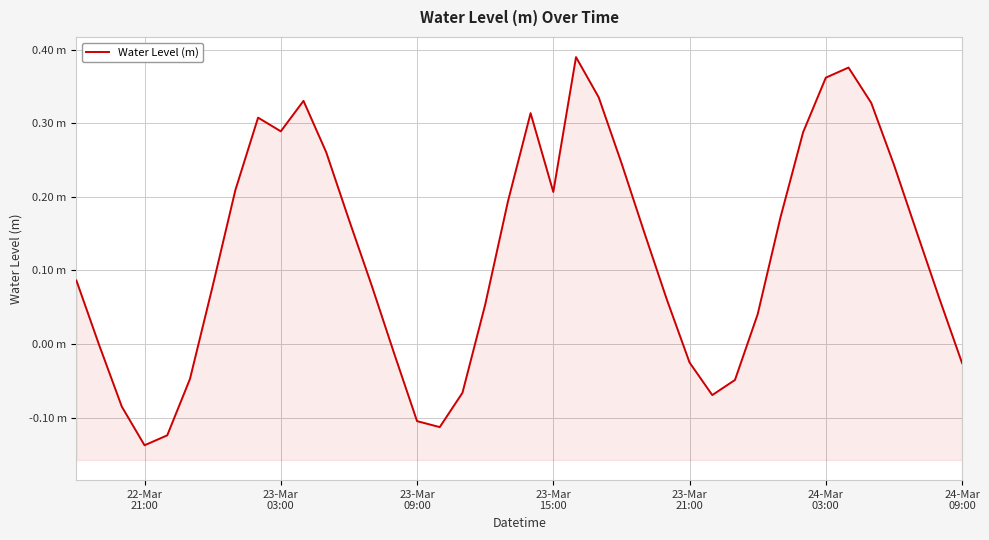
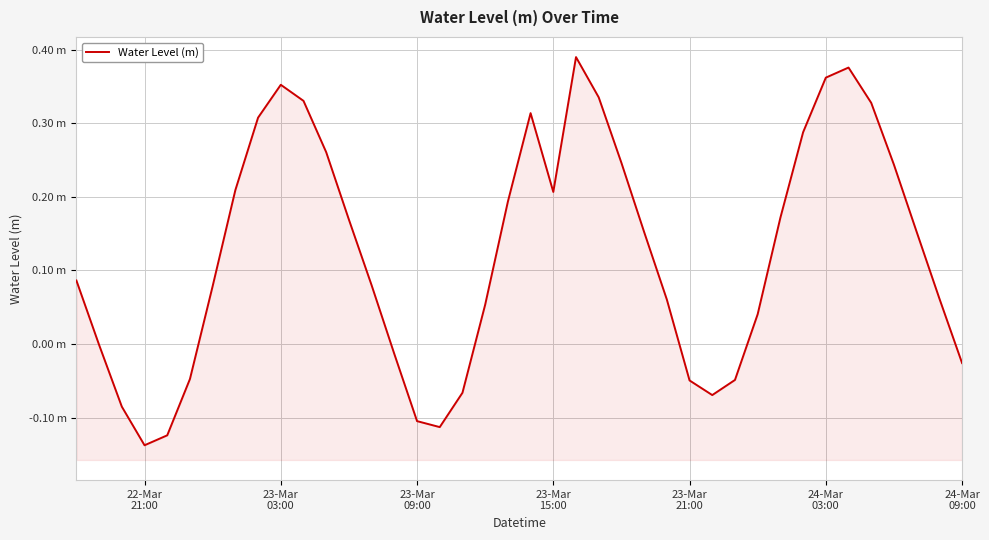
23-Mar 03:00: 0.29 m -> 0.35 m
23-Mar 21:00: -0.03 m -> -0.05 m
